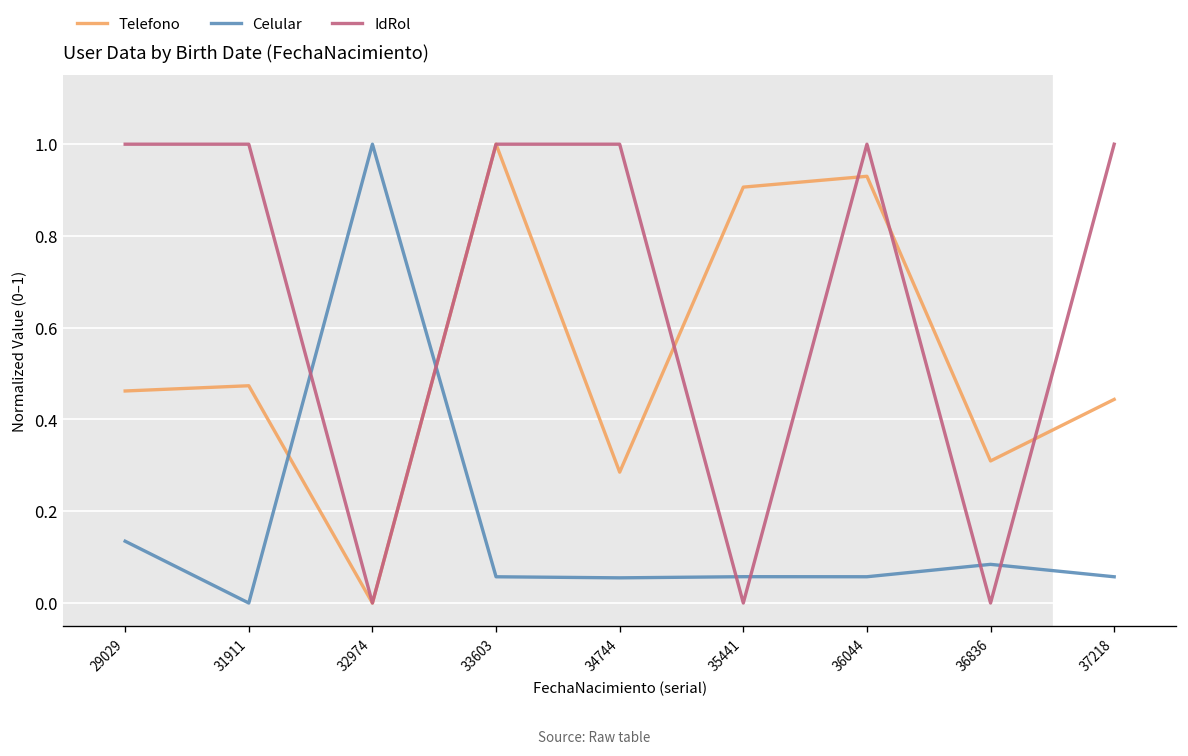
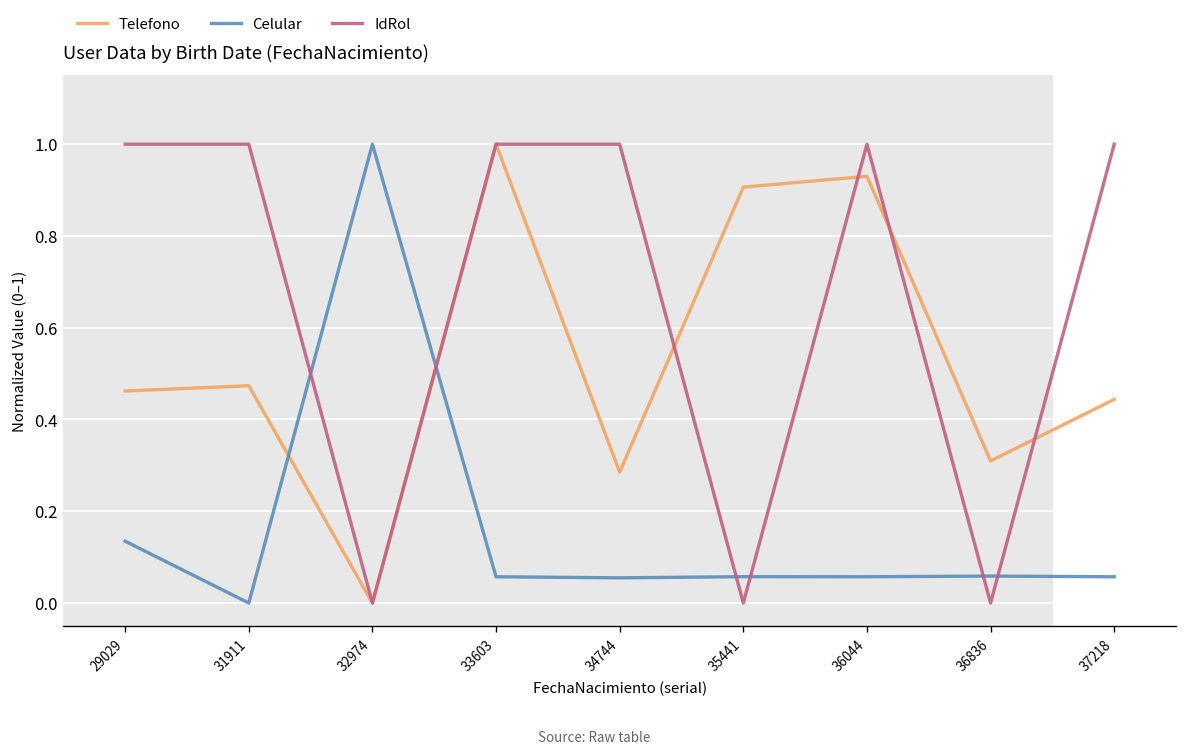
Celular, 36836: 0.08 -> 0.06
